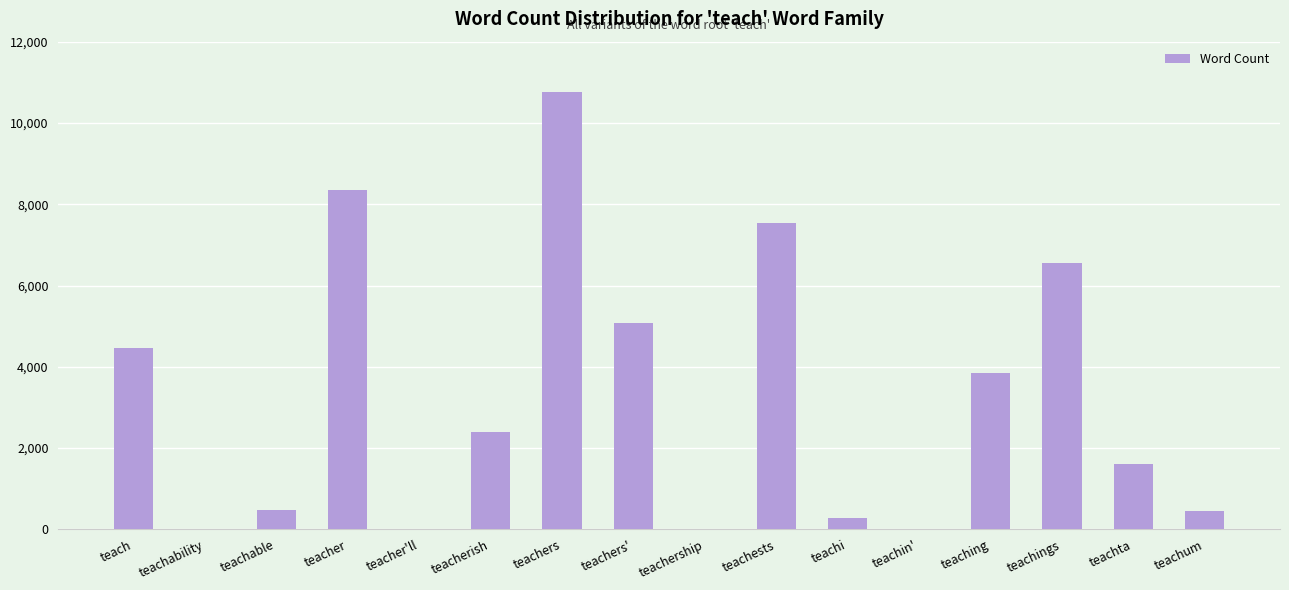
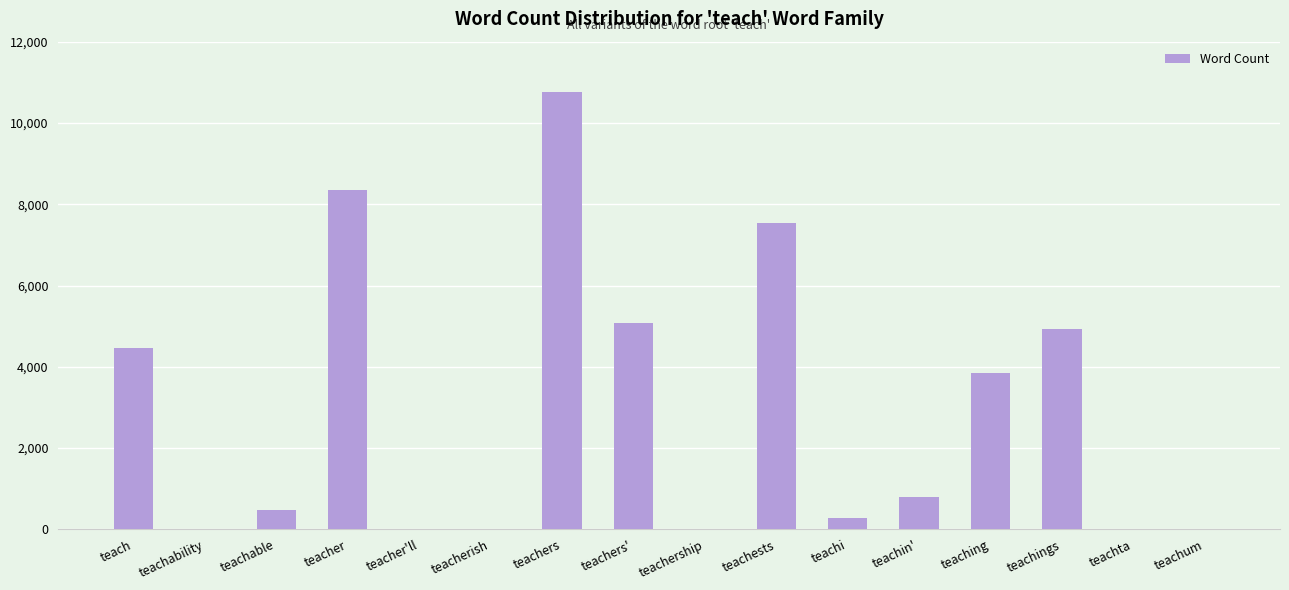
teacherish: 2,400 -> 0
teachin': 0 -> 800
teachings: 6,500 -> 4,900
teachta: 1,600 -> 0
teachum: 400 -> 0
